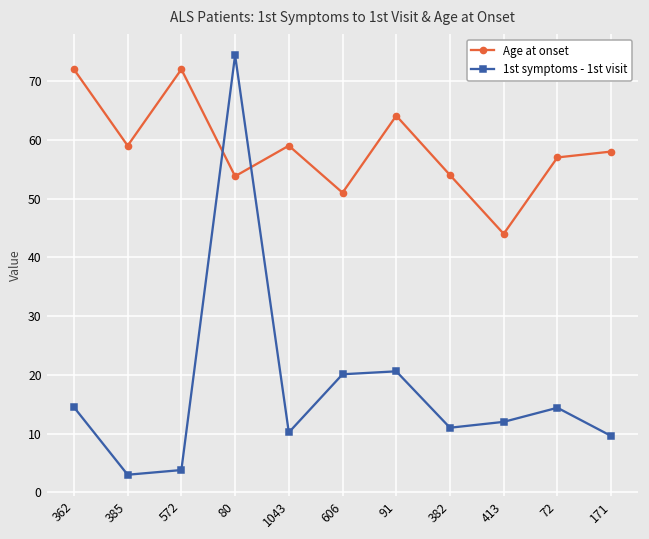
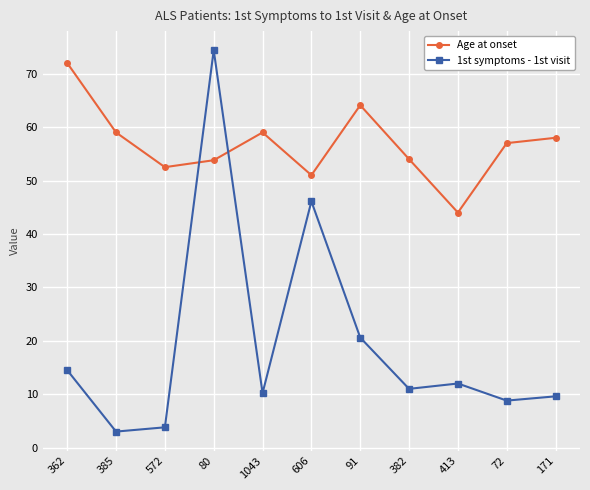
Age at onset, 572: 72 -> 53
1st symptoms - 1st visit, 606: 20 -> 46
1st symptoms - 1st visit, 72: 14 -> 9
